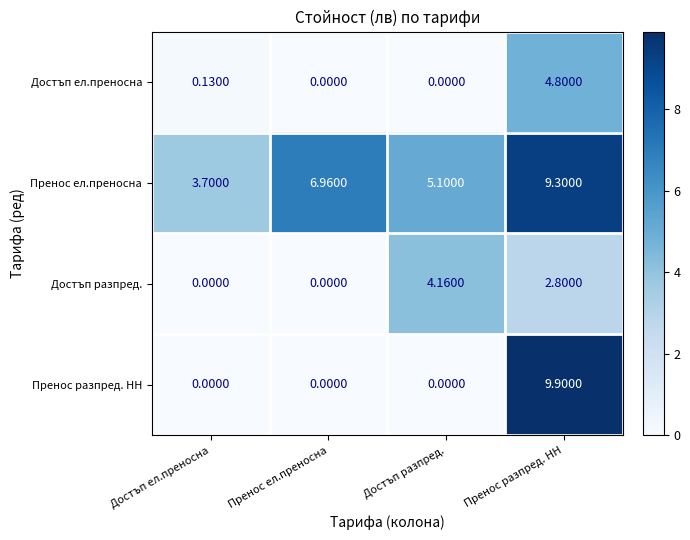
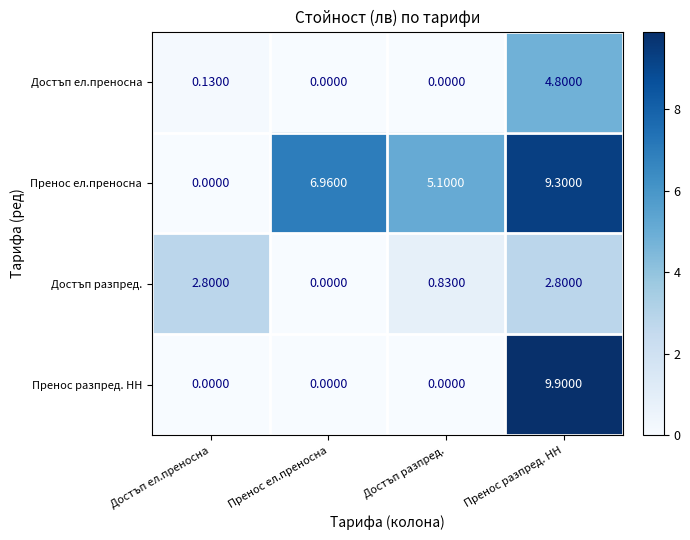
Пренос ел.преносна, Достъп ел.преносна: 3.7000 -> 0.0000
Достъп разпред., Достъп ел.преносна: 0.0000 -> 2.8000
Достъп разпред., Достъп разпред.: 4.1600 -> 0.8300
